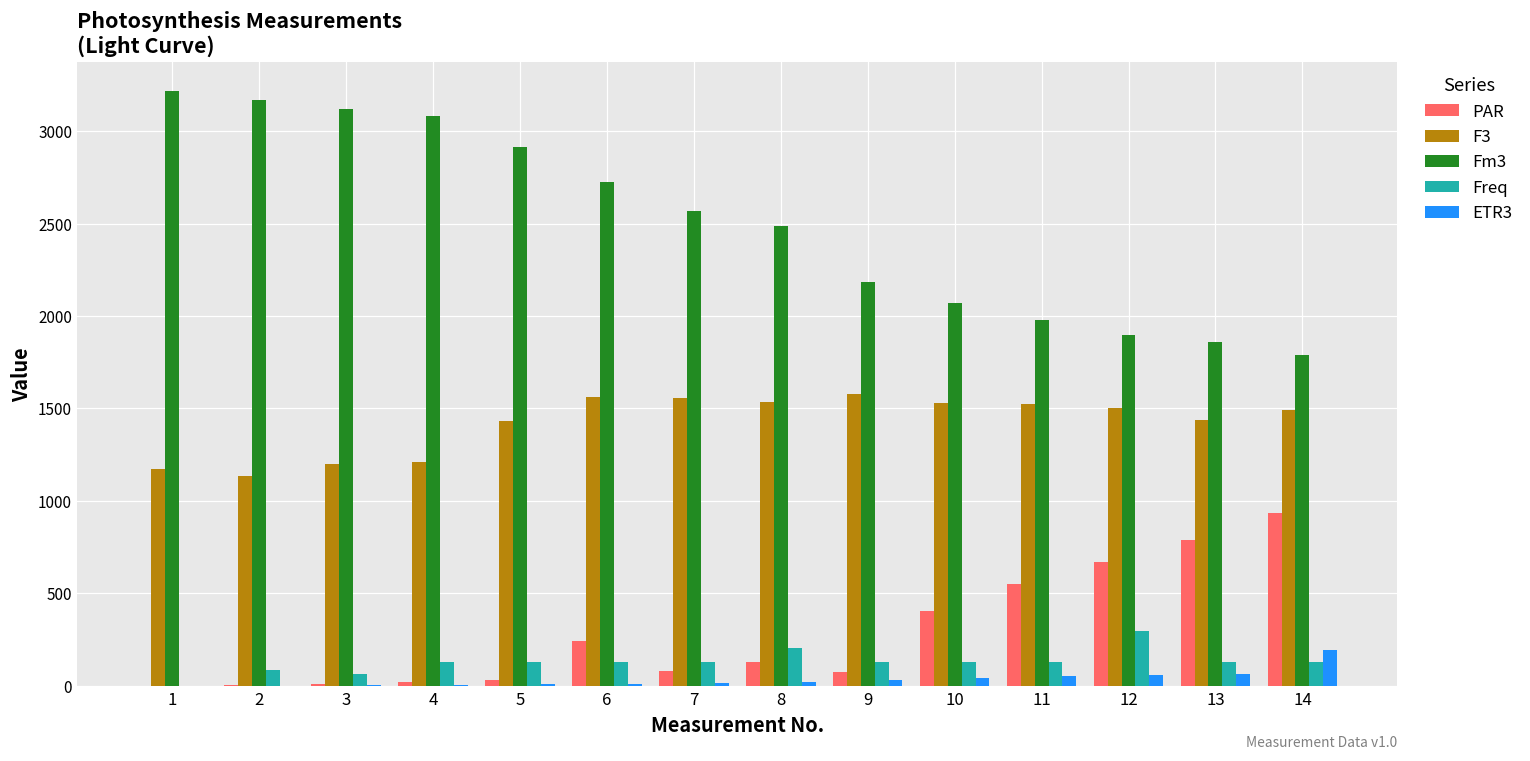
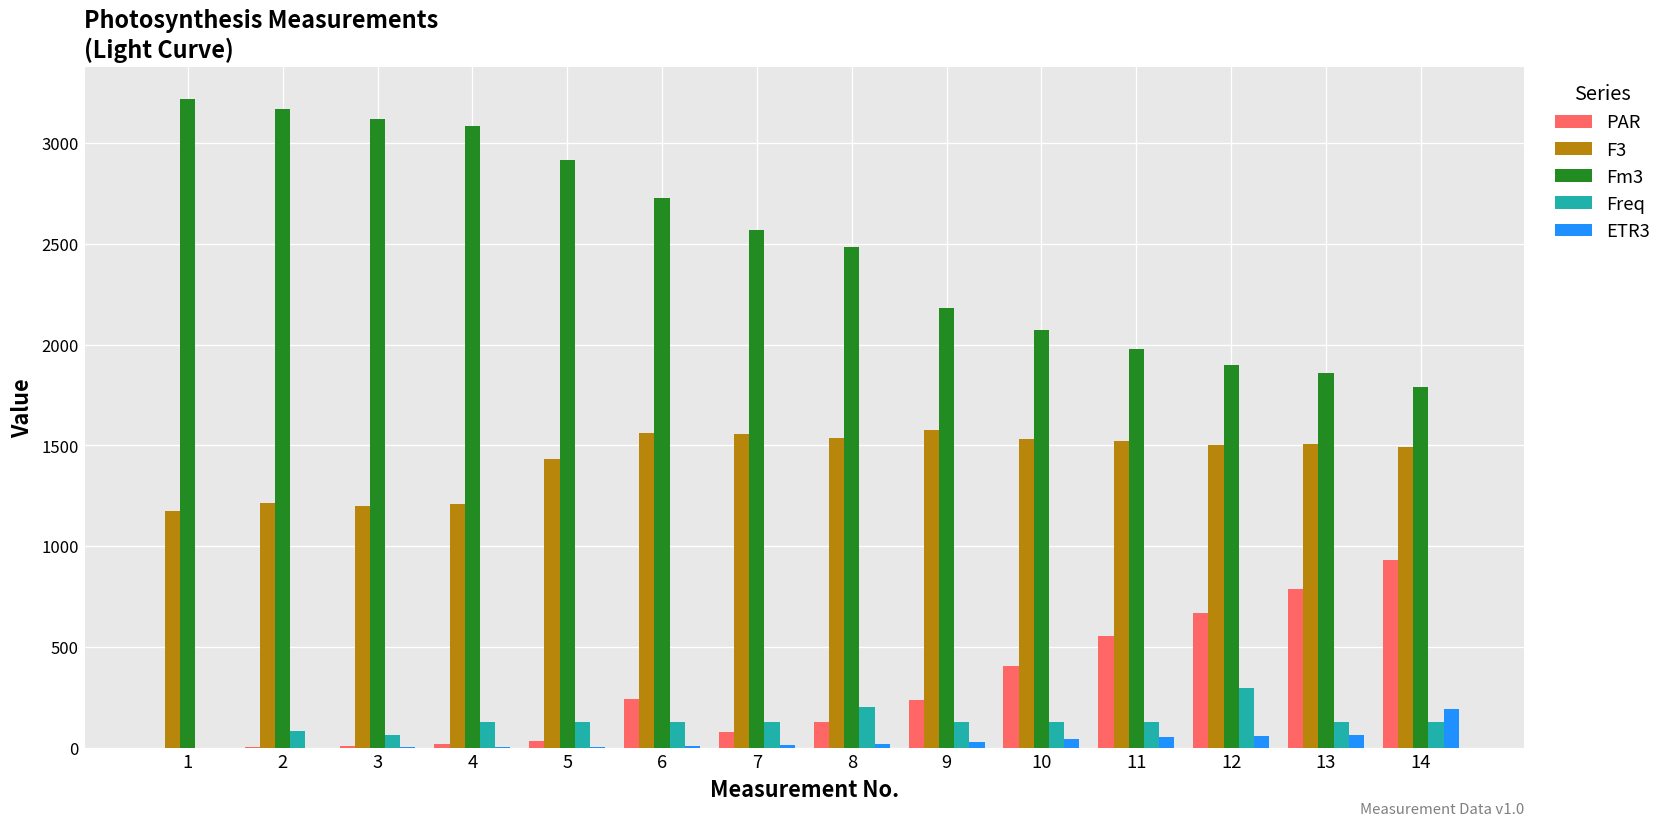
F3, 2: 1140 -> 1210
PAR, 9: 80 -> 240
F3, 13: 1440 -> 1510
